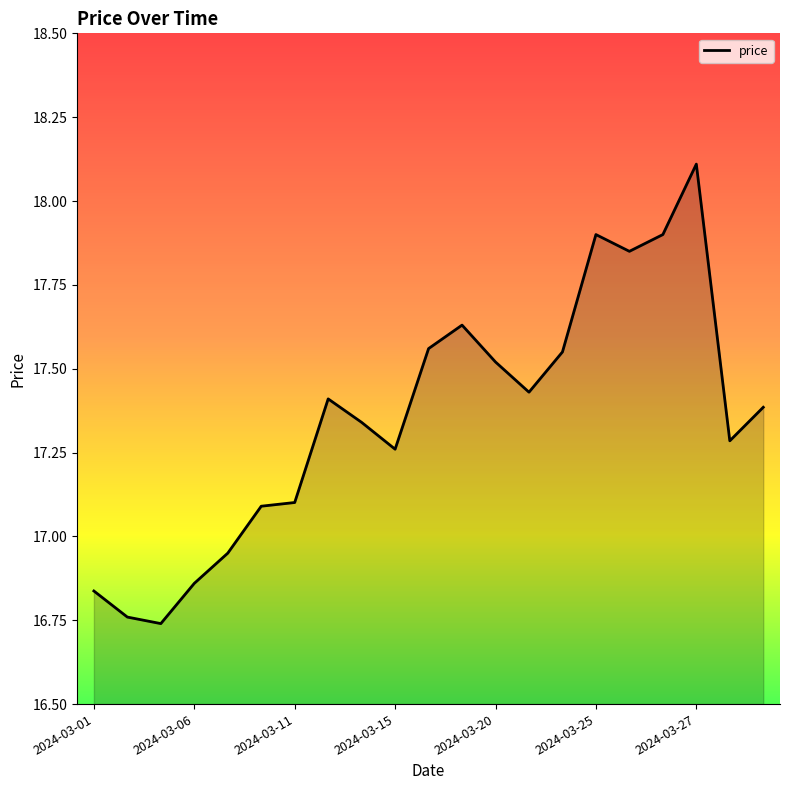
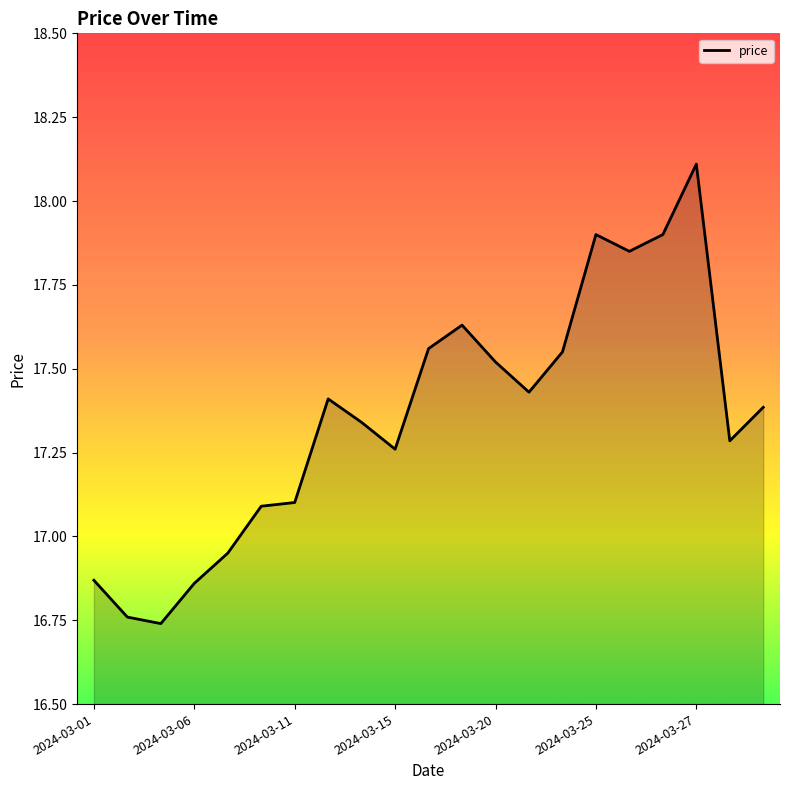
2024-03-01: 16.84 -> 16.87
